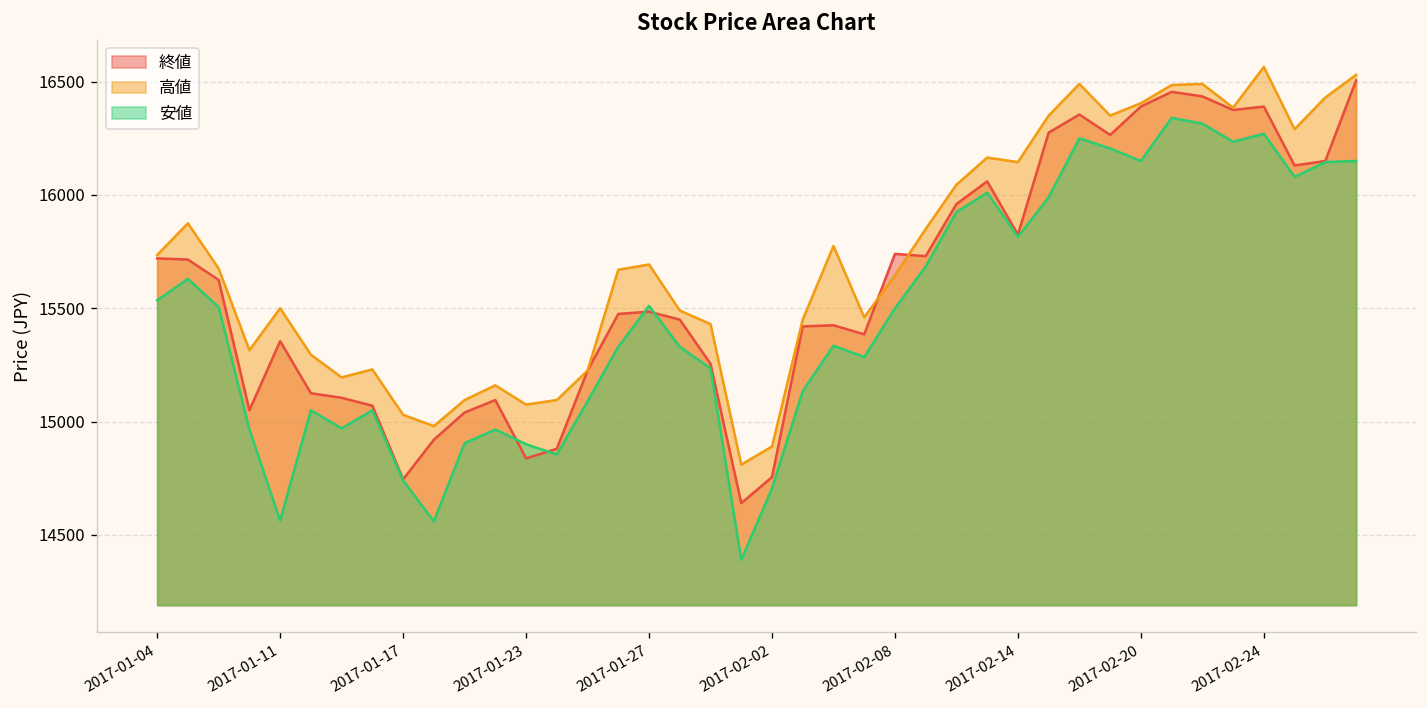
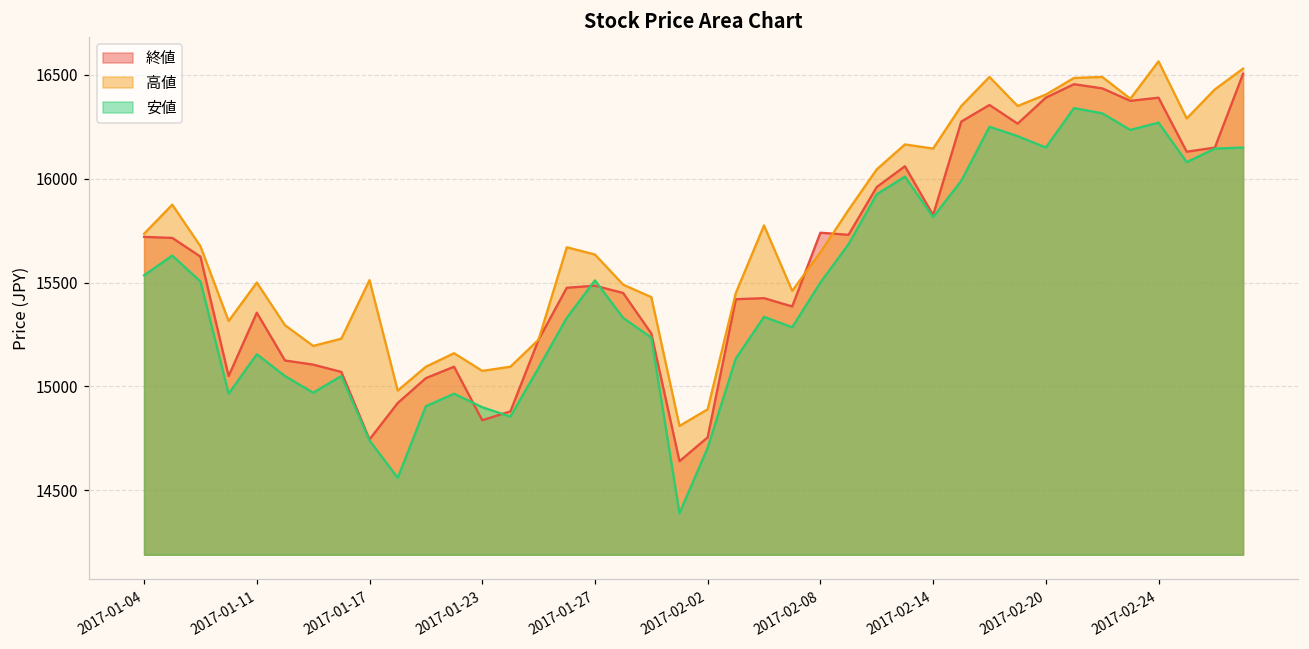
安値, 2017-01-11: 14560 -> 15160
高値, 2017-01-17: 15030 -> 15510
高値, 2017-01-27: 15690 -> 15640
